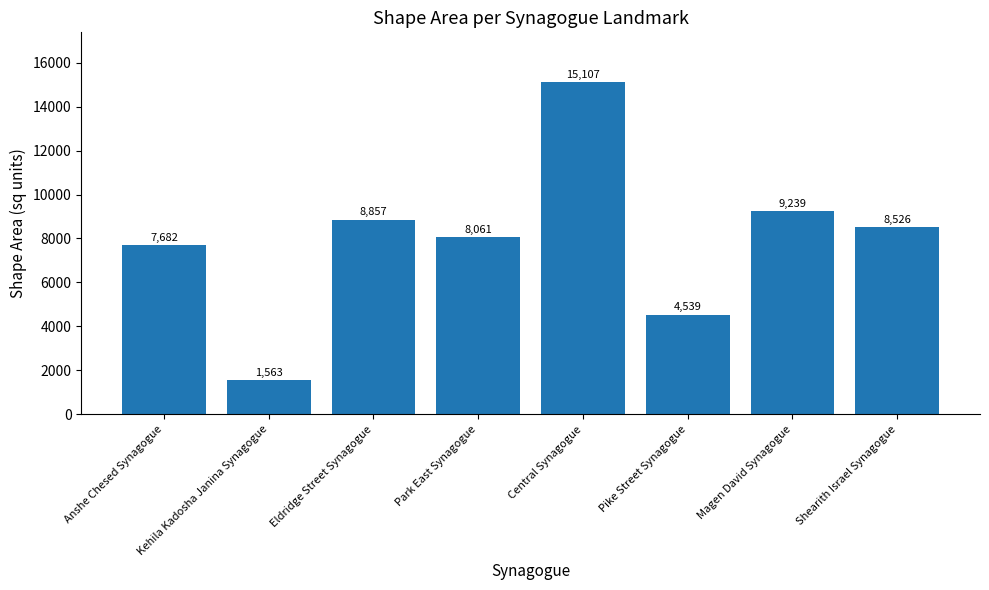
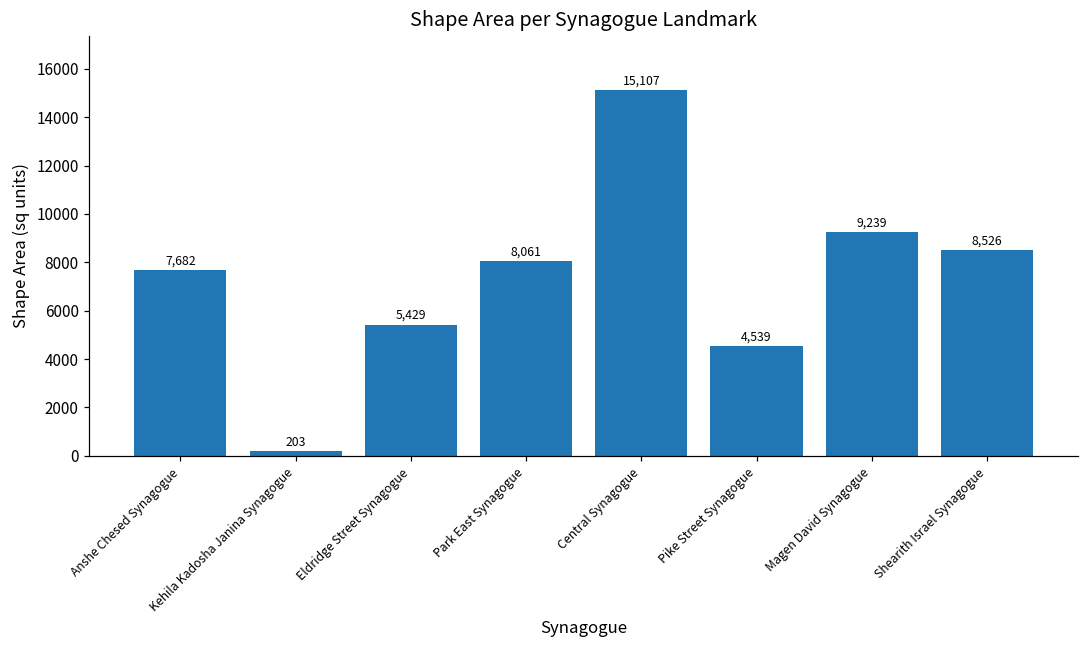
Kehila Kadosha Janina Synagogue: 1,563 -> 203
Eldridge Street Synagogue: 8,857 -> 5,429
